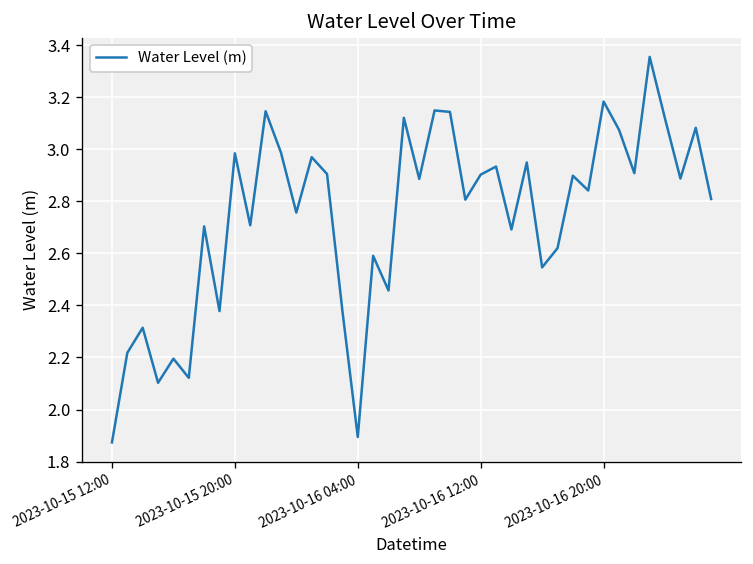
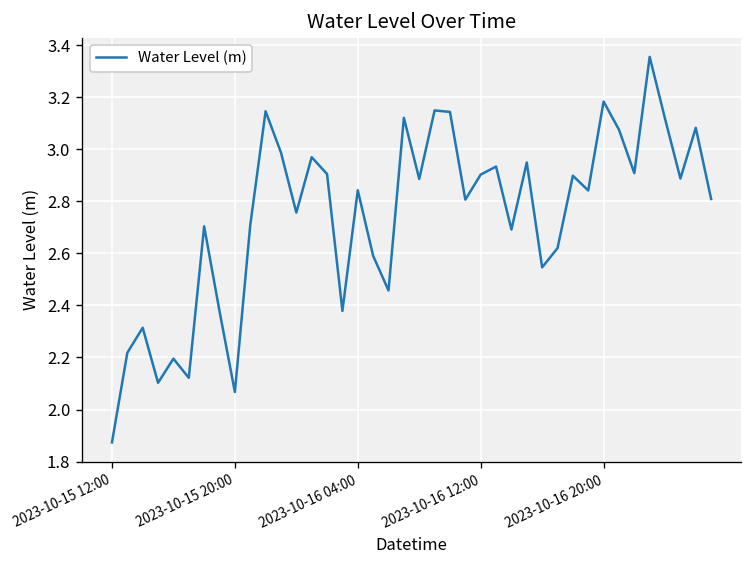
2023-10-15 20:00: 2.98 -> 2.07
2023-10-16 04:00: 1.89 -> 2.84
